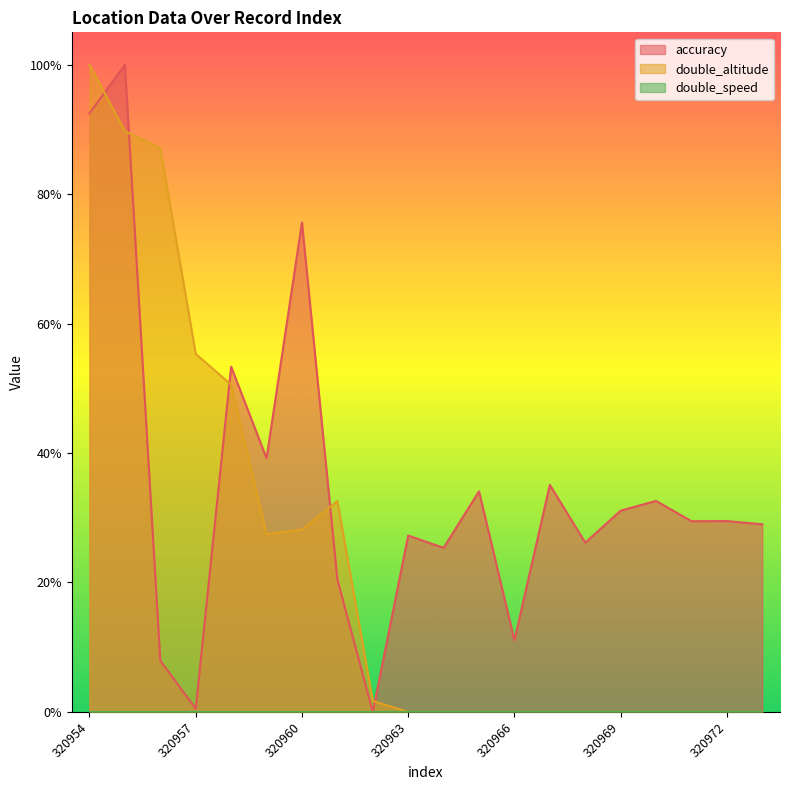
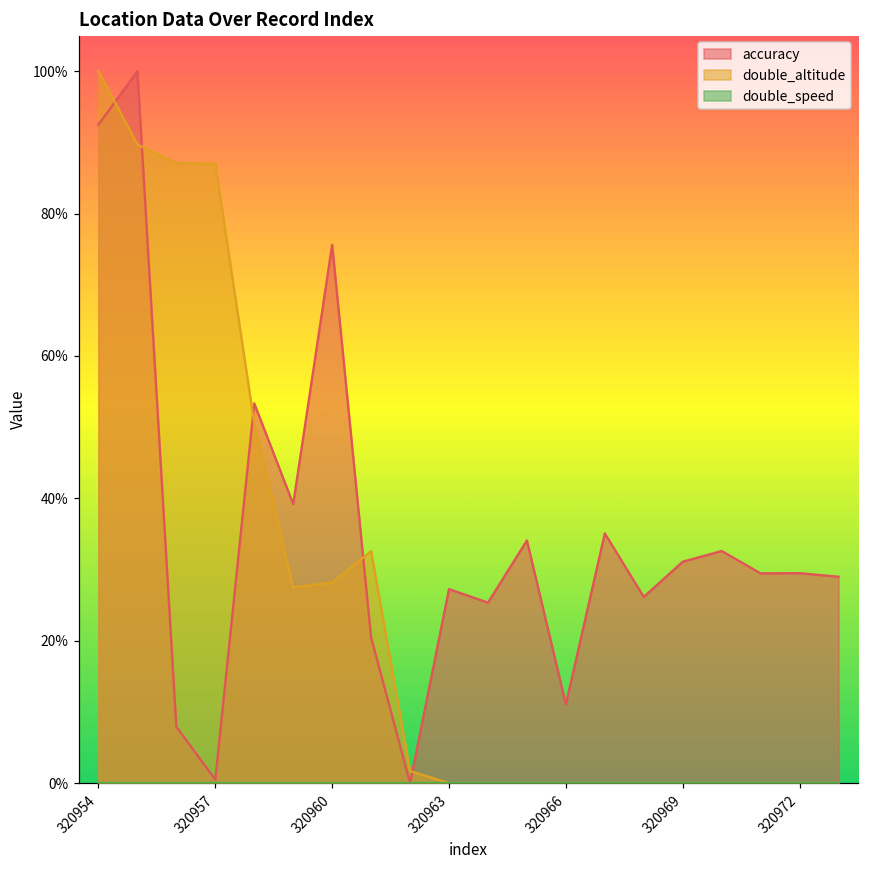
double_altitude, 320957: 55% -> 87%
